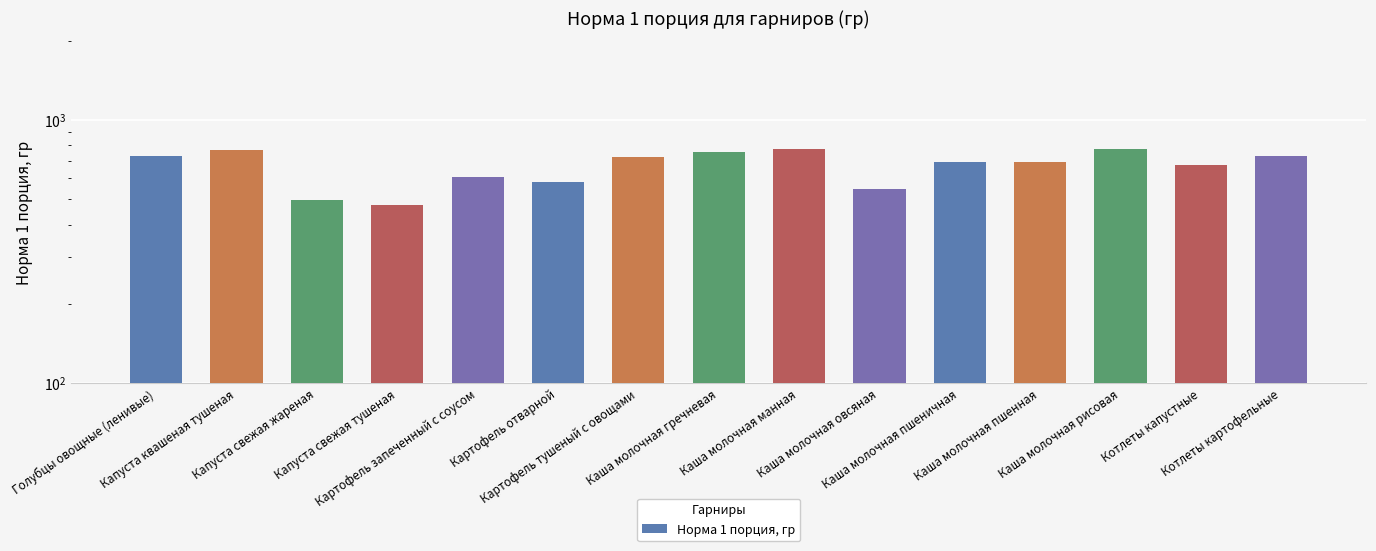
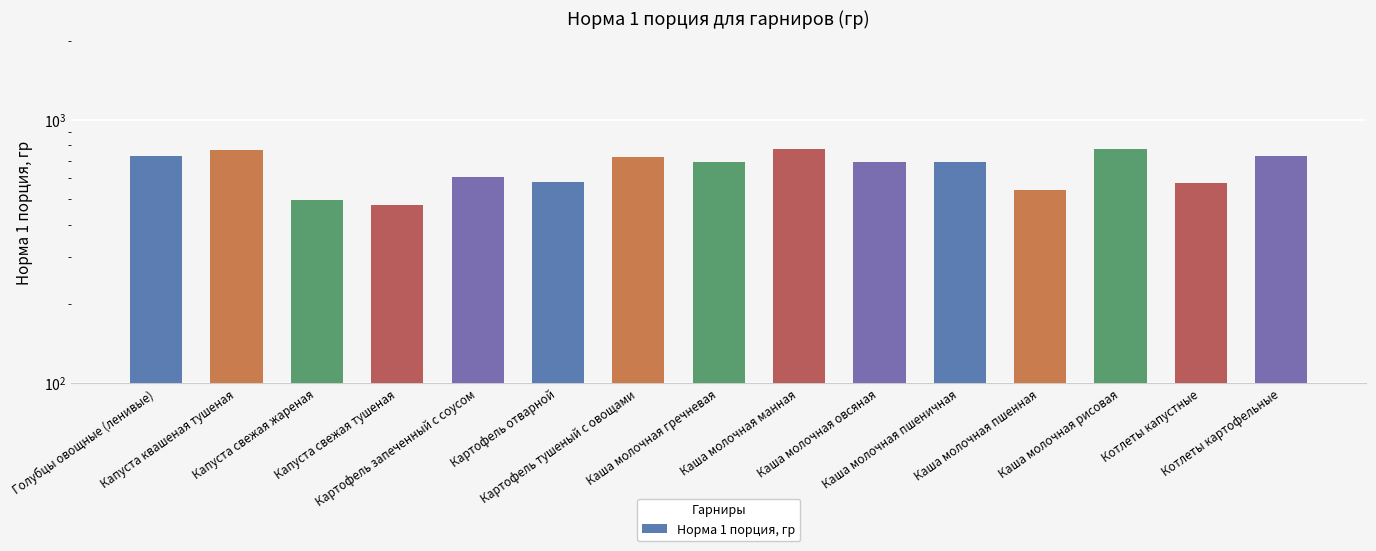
Каша молочная гречневая: 750 -> 690
Каша молочная овсяная: 550 -> 690
Каша молочная пшенная: 690 -> 540
Котлеты капустные: 670 -> 580
